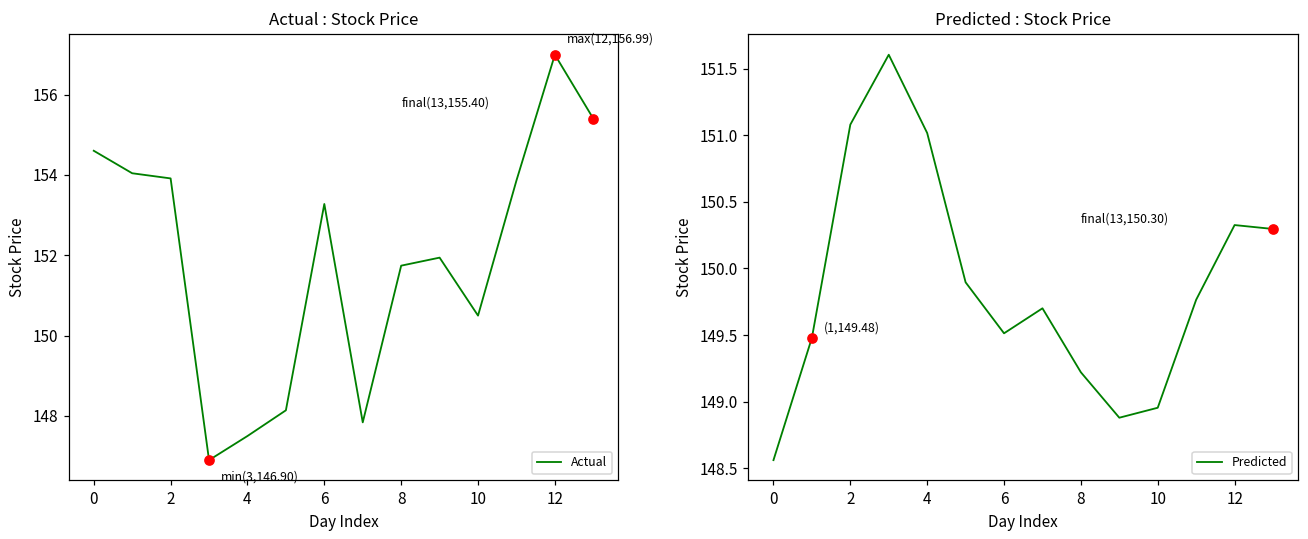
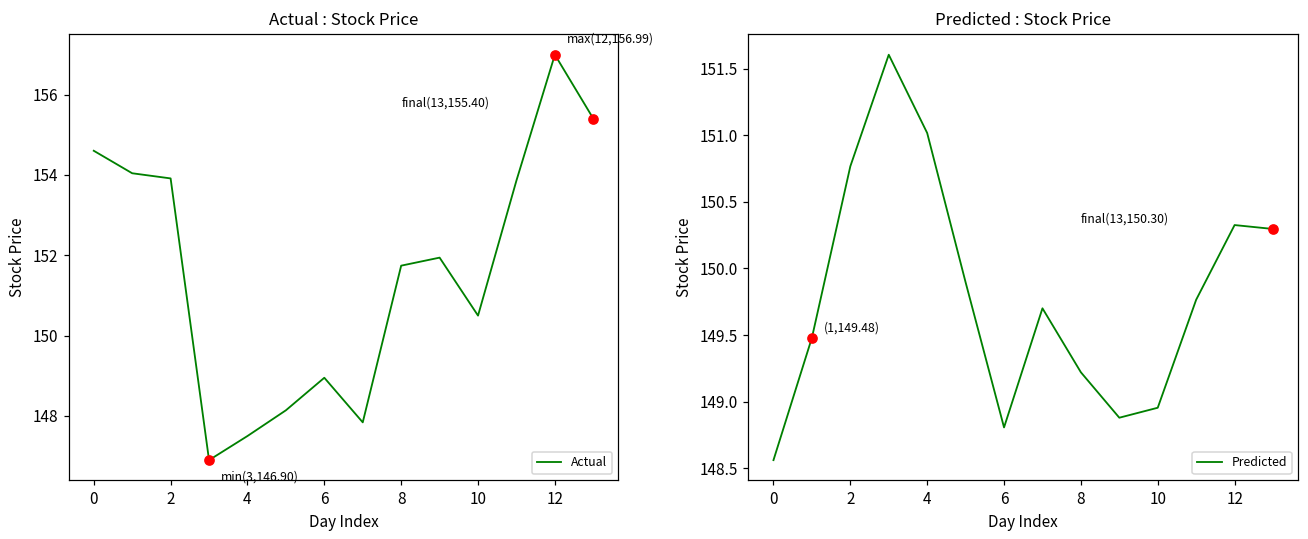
Actual : Stock Price, Actual, 6: 153.3 -> 148.9
Predicted : Stock Price, Predicted, 2: 151.08 -> 150.77
Predicted : Stock Price, Predicted, 6: 149.51 -> 148.81
